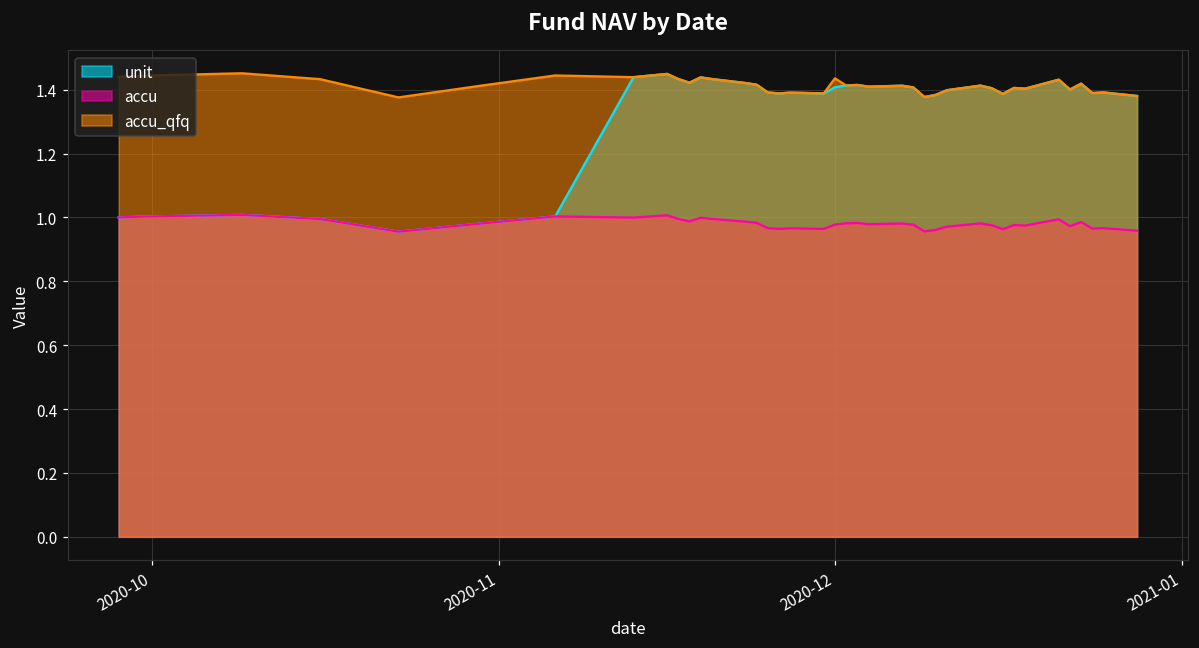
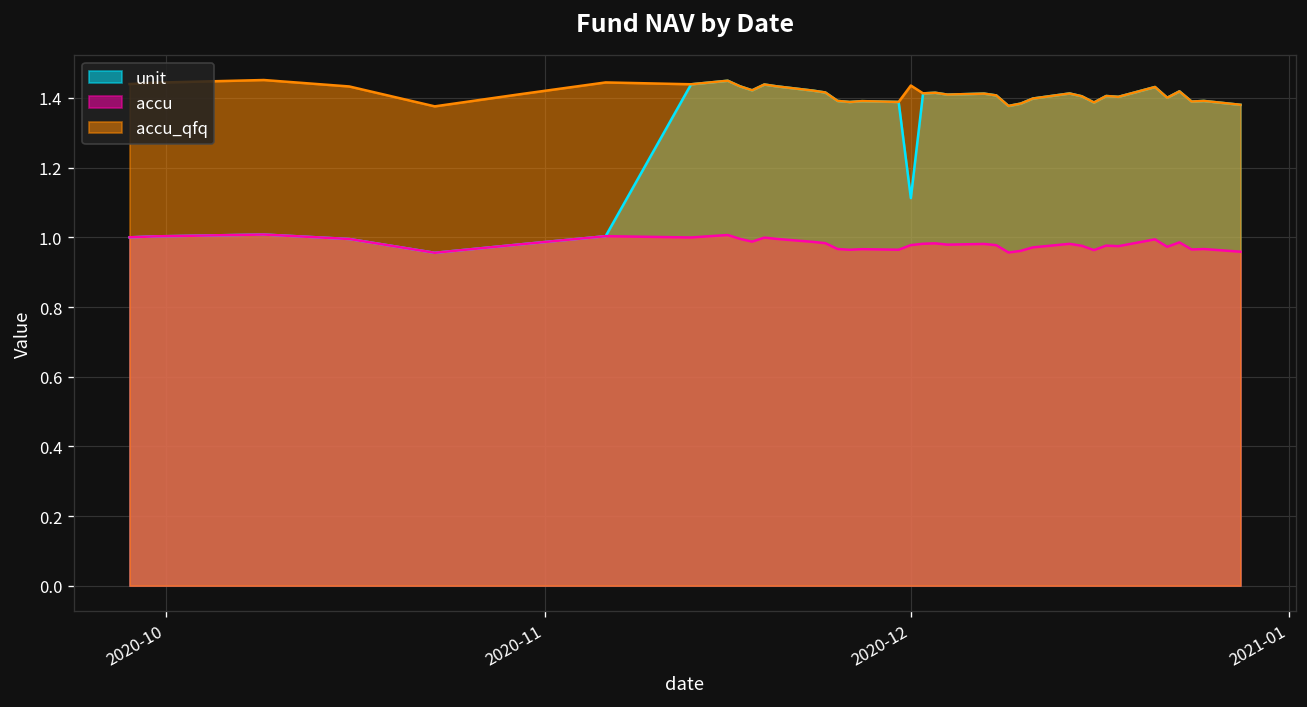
unit, 2020-12: 1.41 -> 1.11
